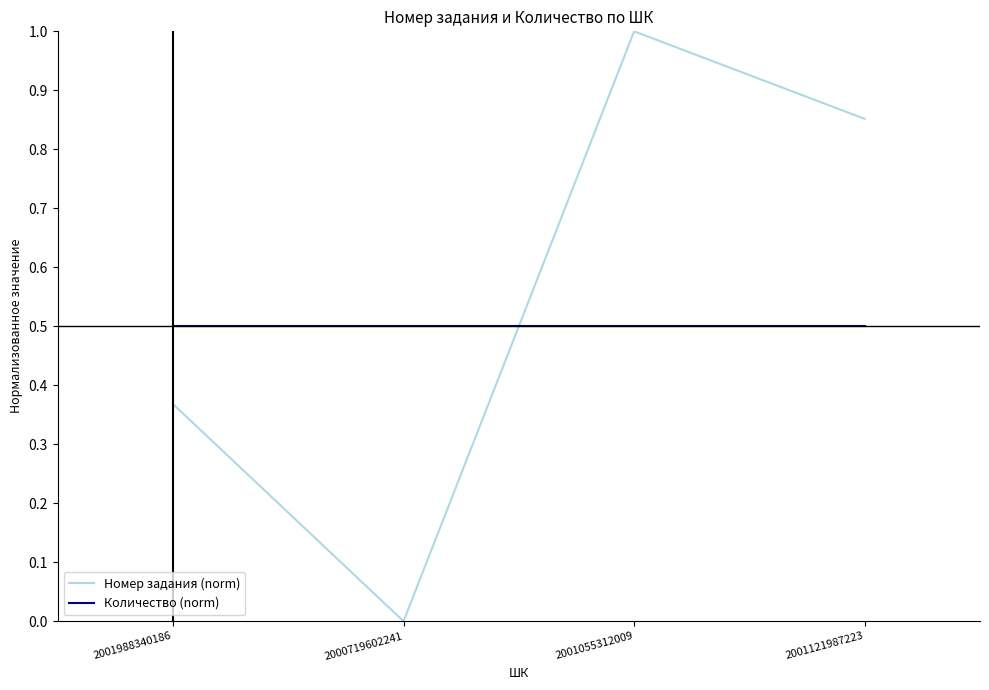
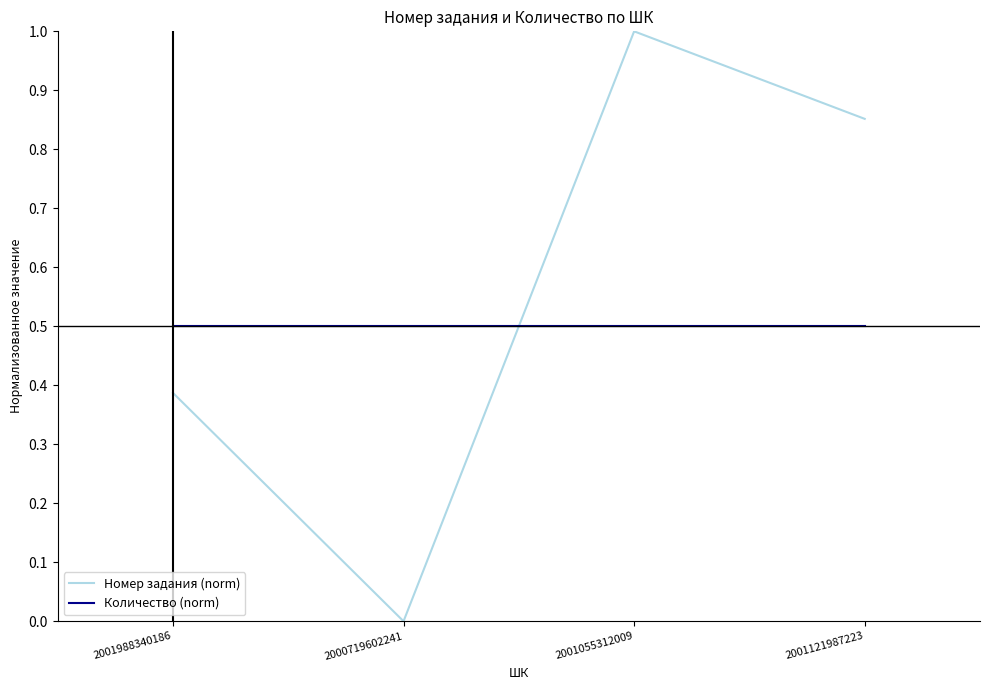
Номер задания (norm), 2001988340186: 0.37 -> 0.39
